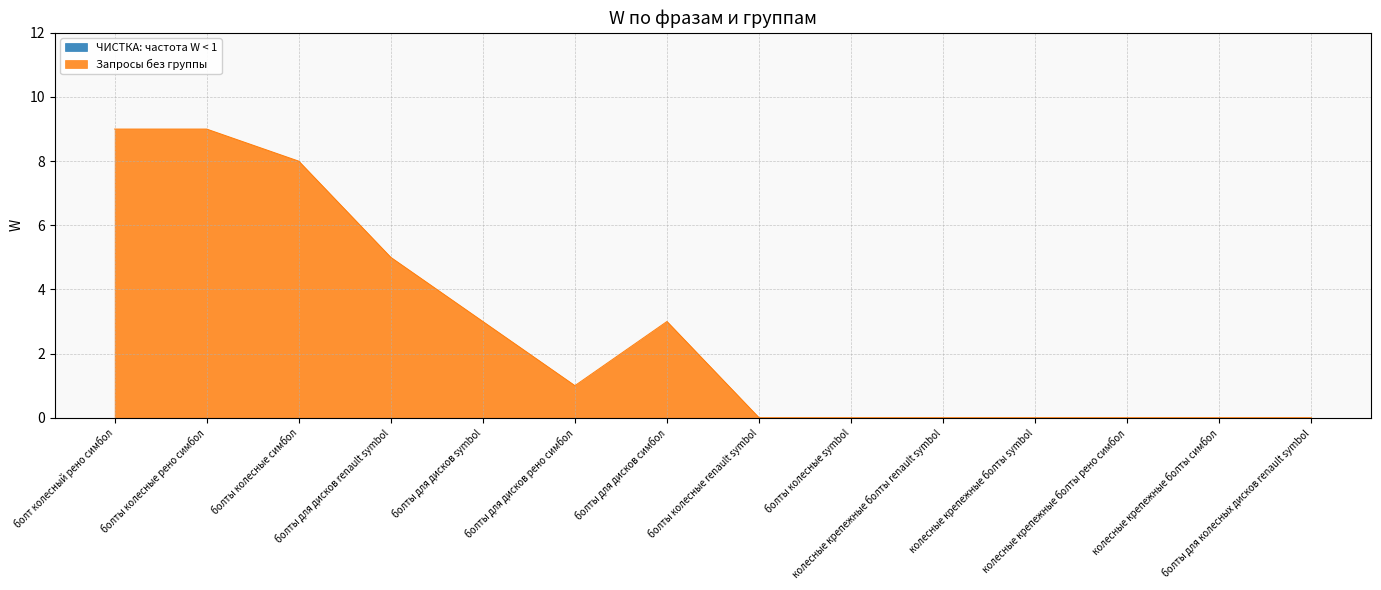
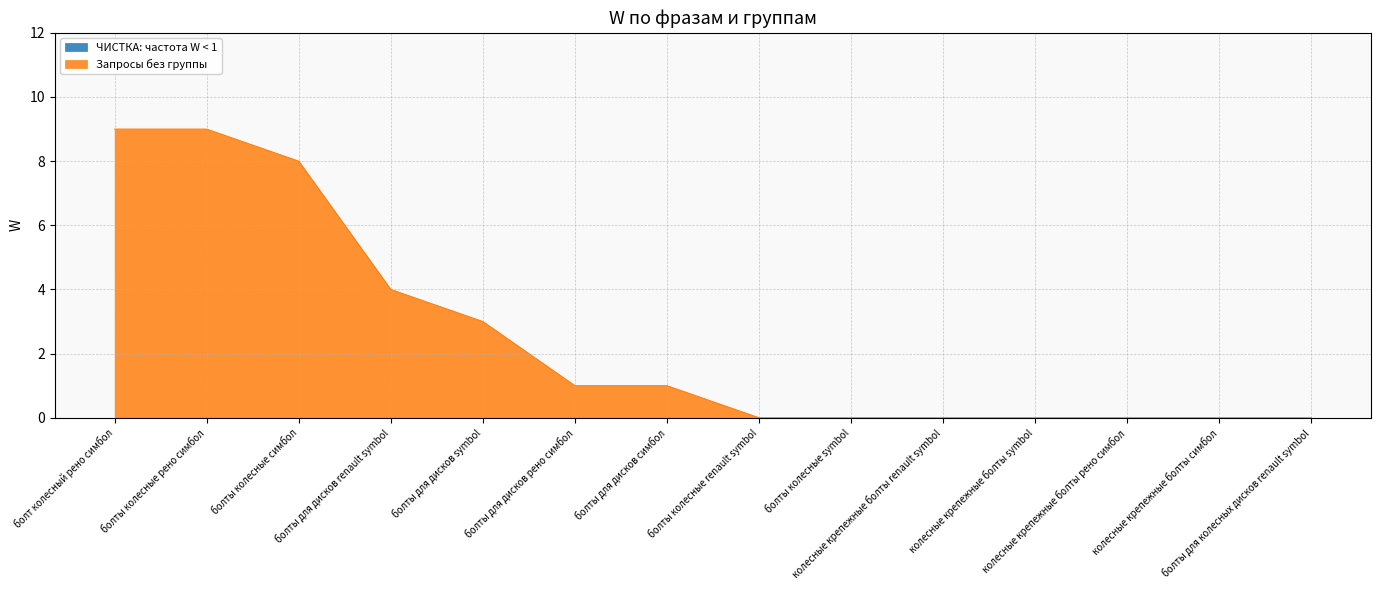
Запросы без группы, болты для дисков renault symbol: 5 -> 4
Запросы без группы, болты для дисков симбол: 3 -> 1
